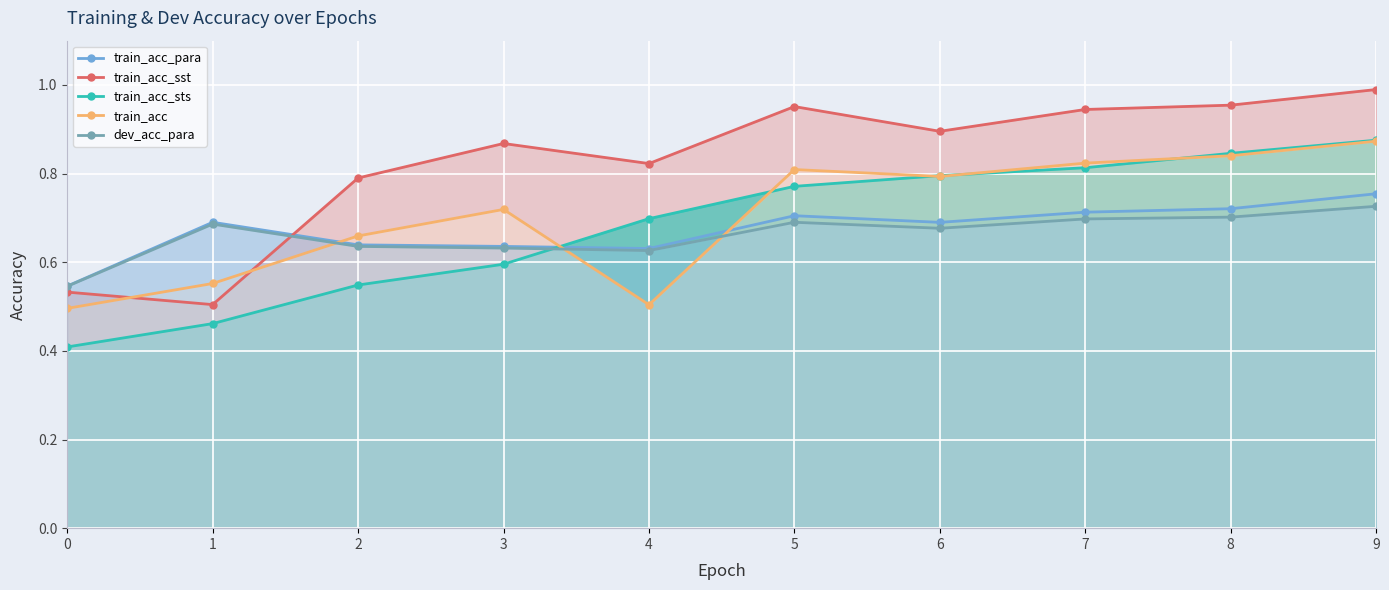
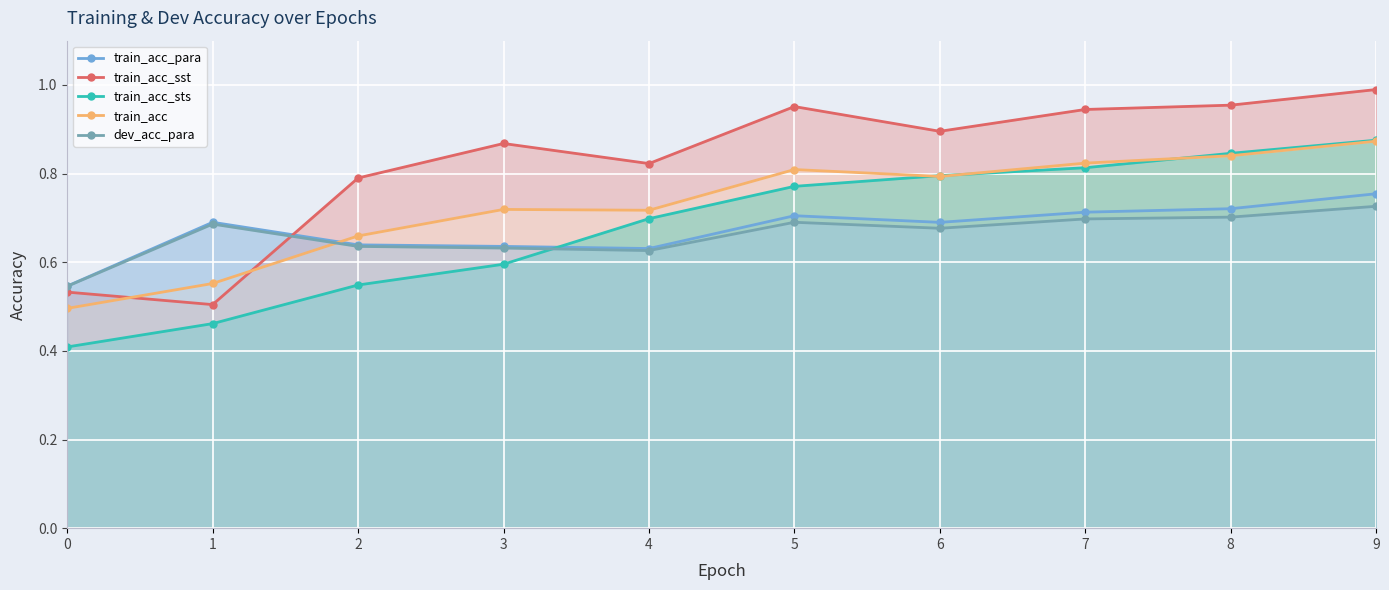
train_acc, 4: 0.50 -> 0.72
